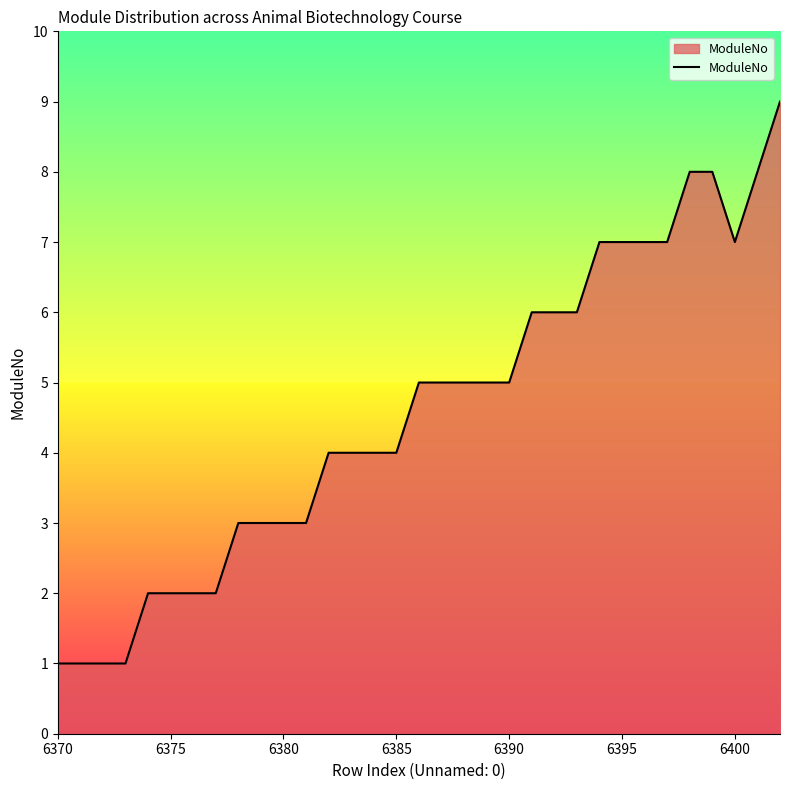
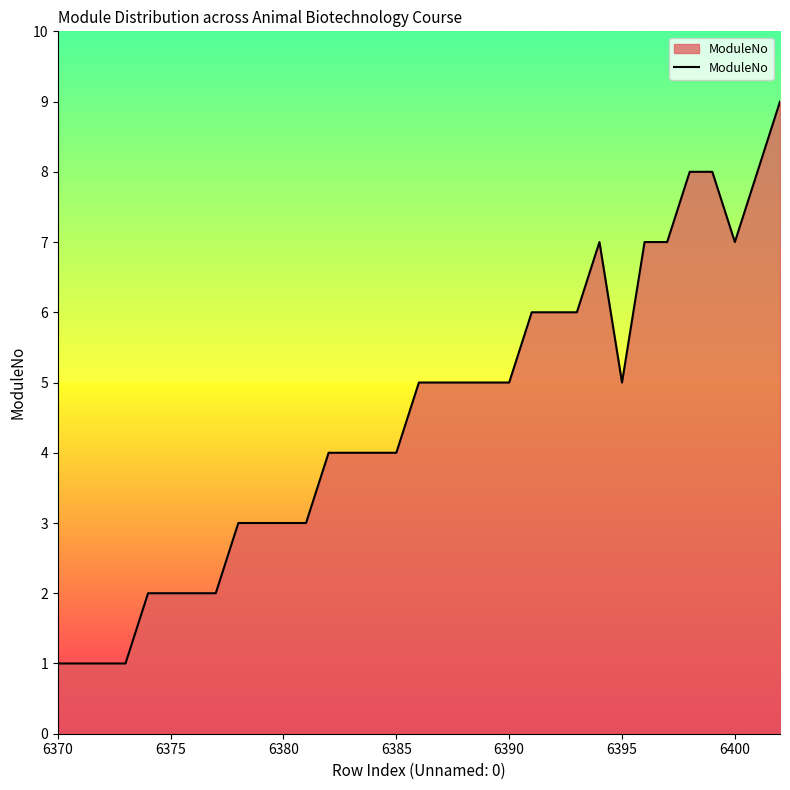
6395: 7 -> 5
